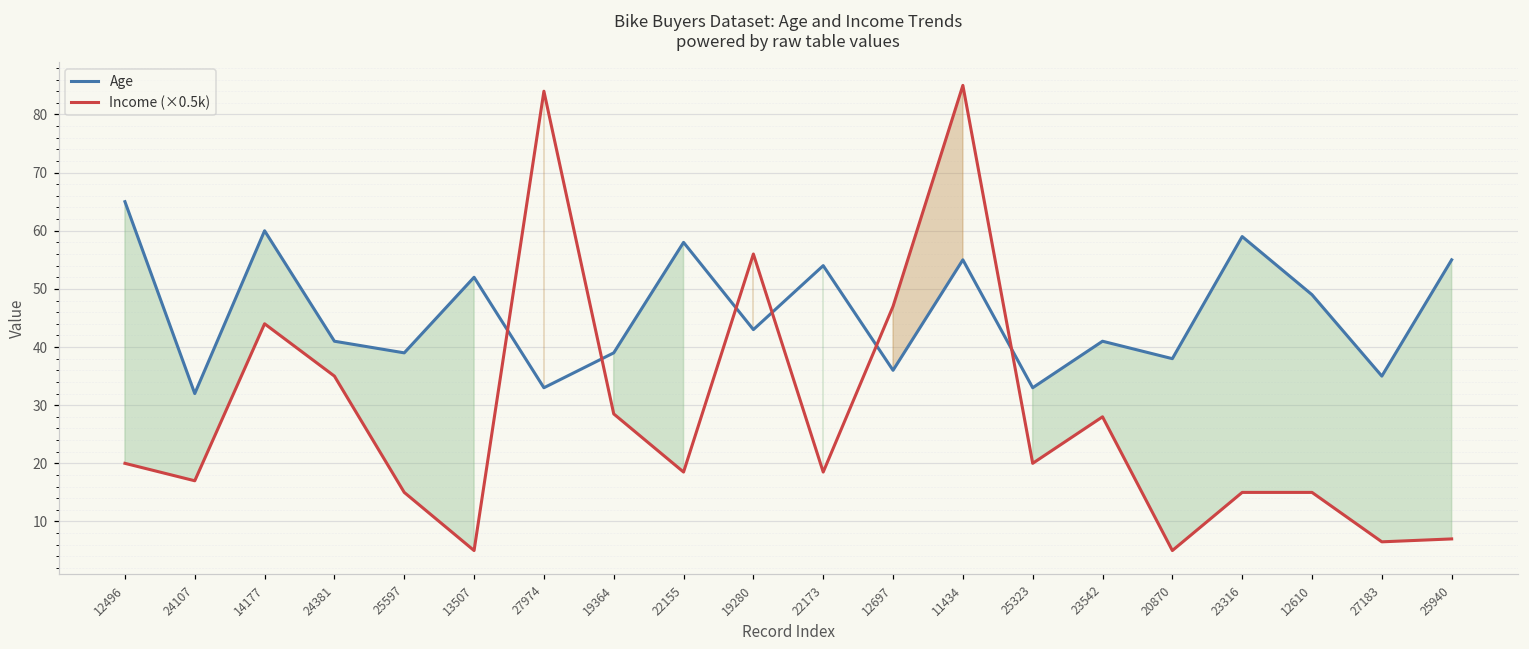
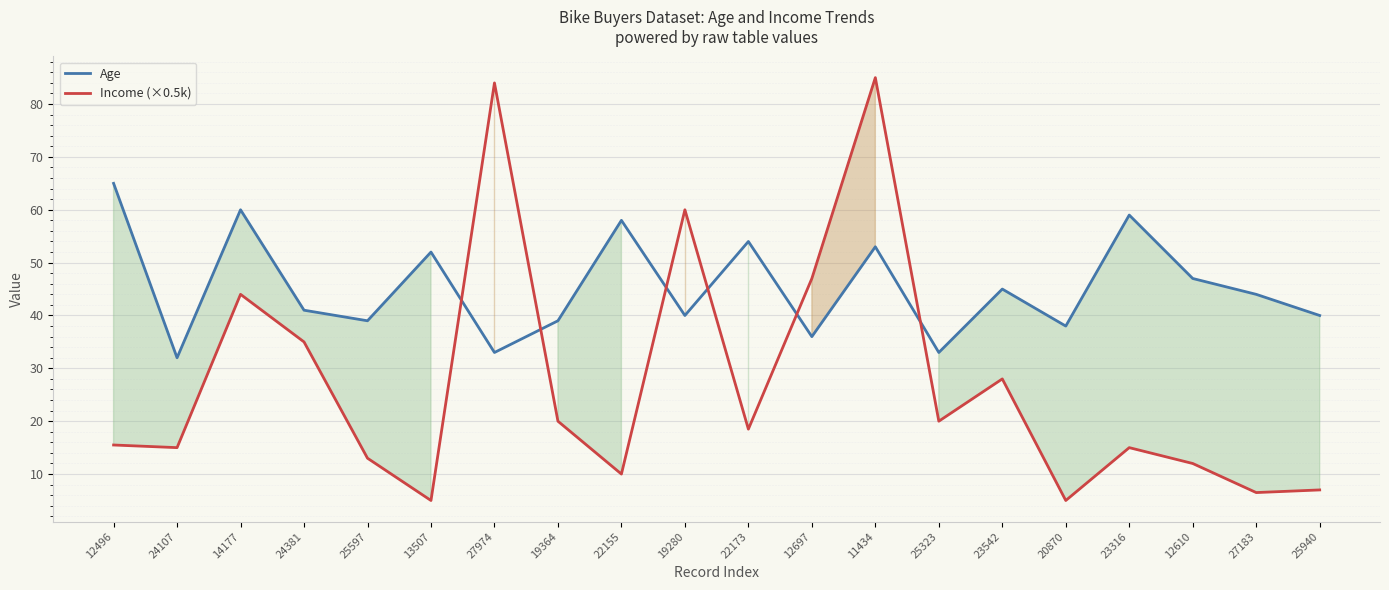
Income (×0.5k), 12496: 20 -> 16
Income (×0.5k), 24107: 17 -> 15
Income (×0.5k), 25597: 15 -> 13
Income (×0.5k), 19364: 29 -> 20
Income (×0.5k), 22155: 19 -> 10
Age, 19280: 43 -> 40
Income (×0.5k), 19280: 56 -> 60
Age, 11434: 55 -> 53
Age, 23542: 41 -> 45
Age, 12610: 49 -> 47
Income (×0.5k), 12610: 15 -> 12
Age, 27183: 35 -> 44
Age, 25940: 55 -> 40
